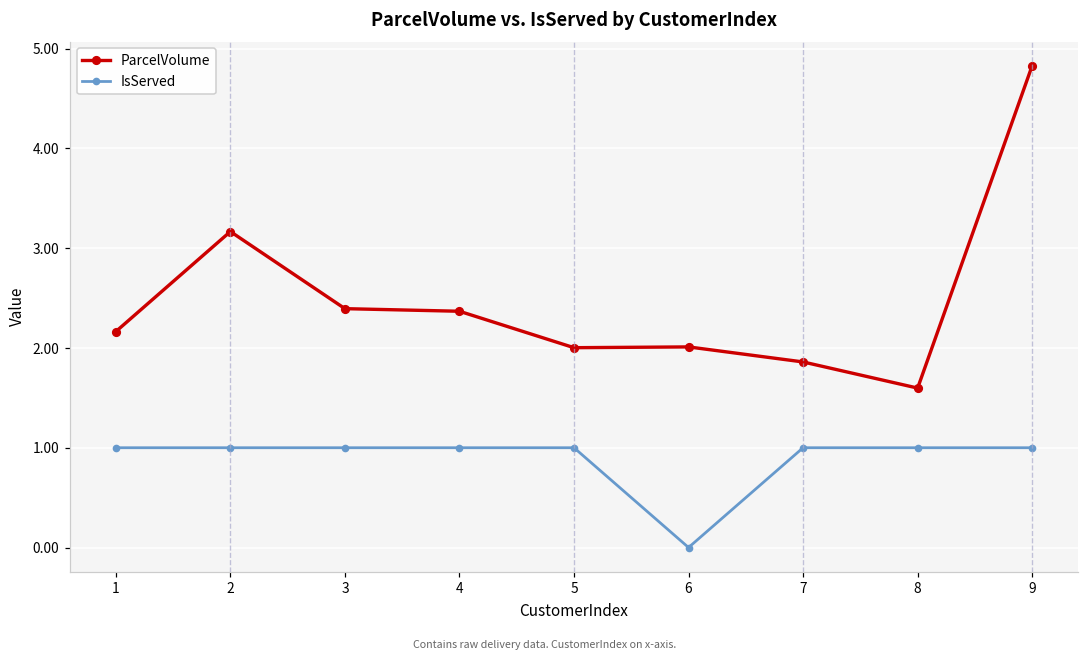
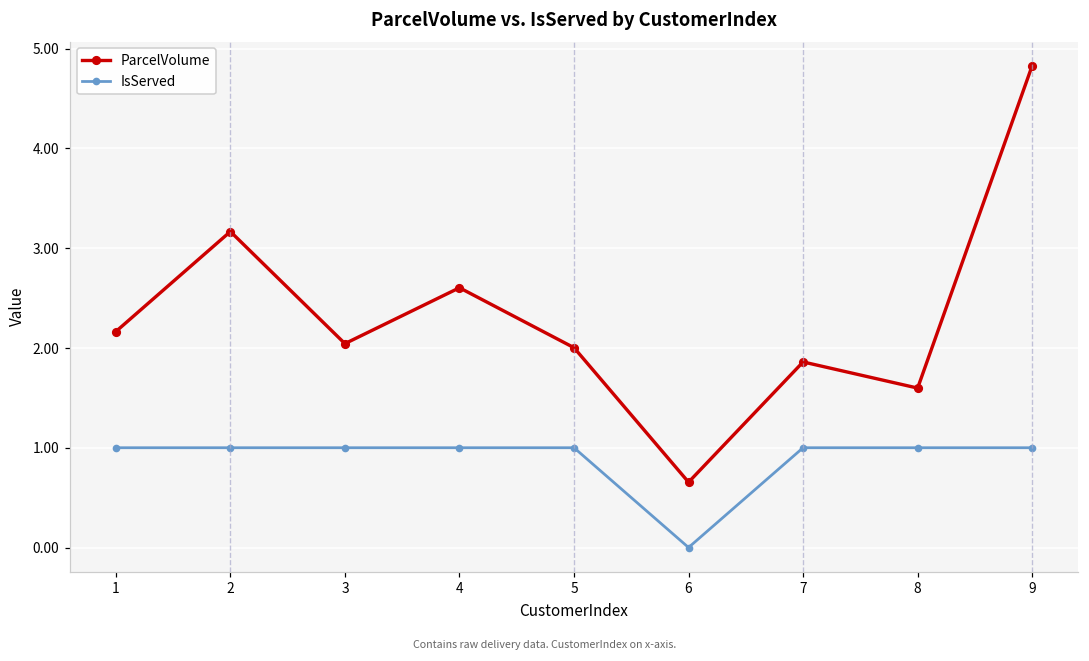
ParcelVolume, 3: 2.4 -> 2.0
ParcelVolume, 4: 2.4 -> 2.6
ParcelVolume, 6: 2.0 -> 0.7
